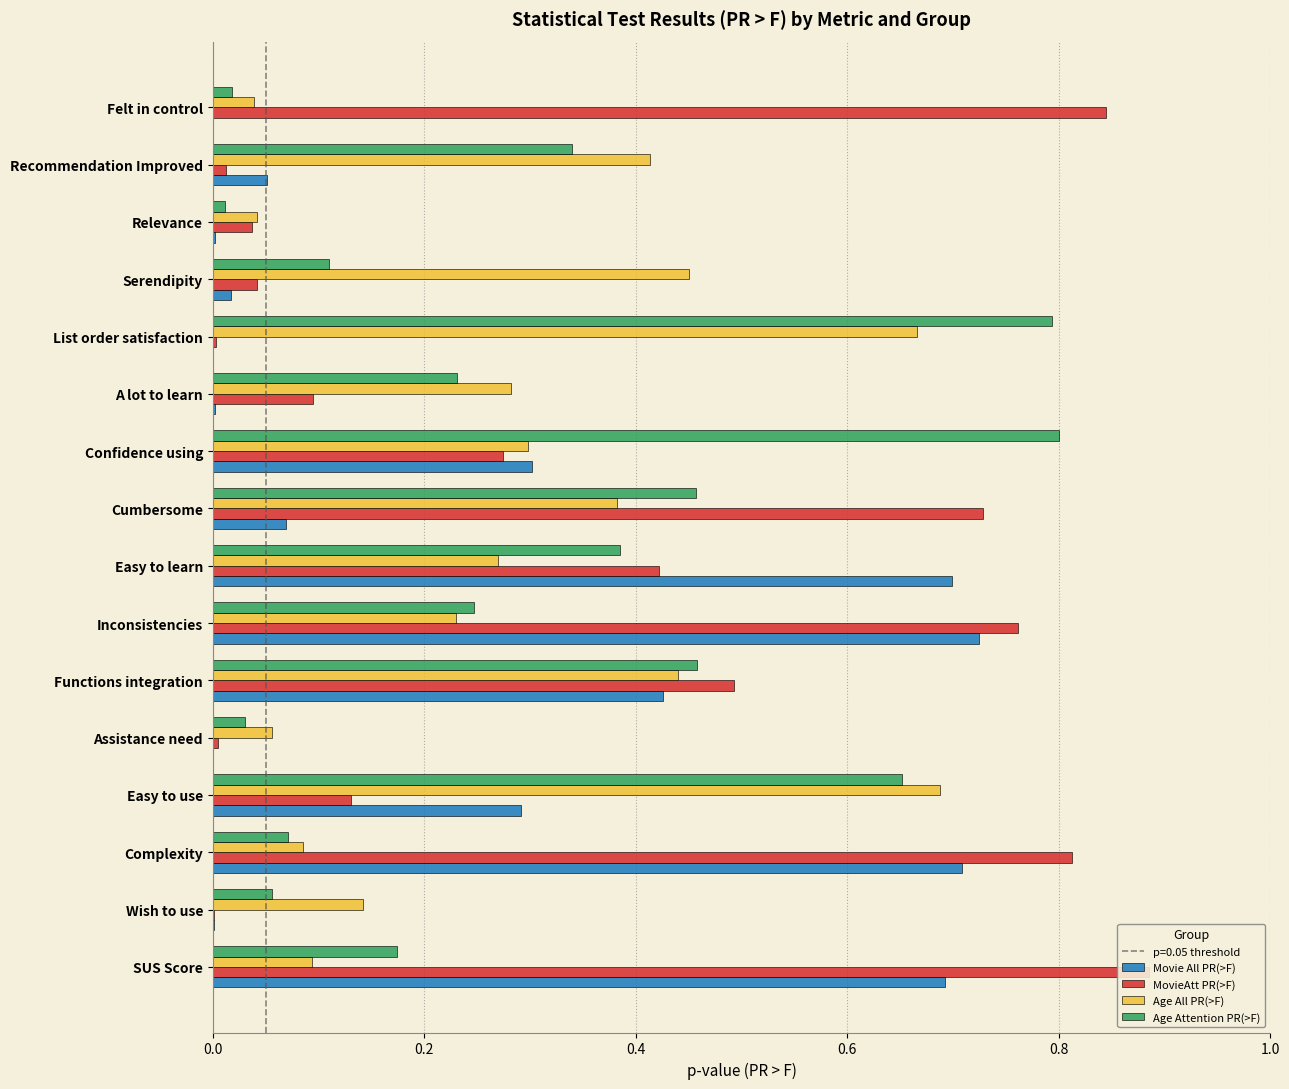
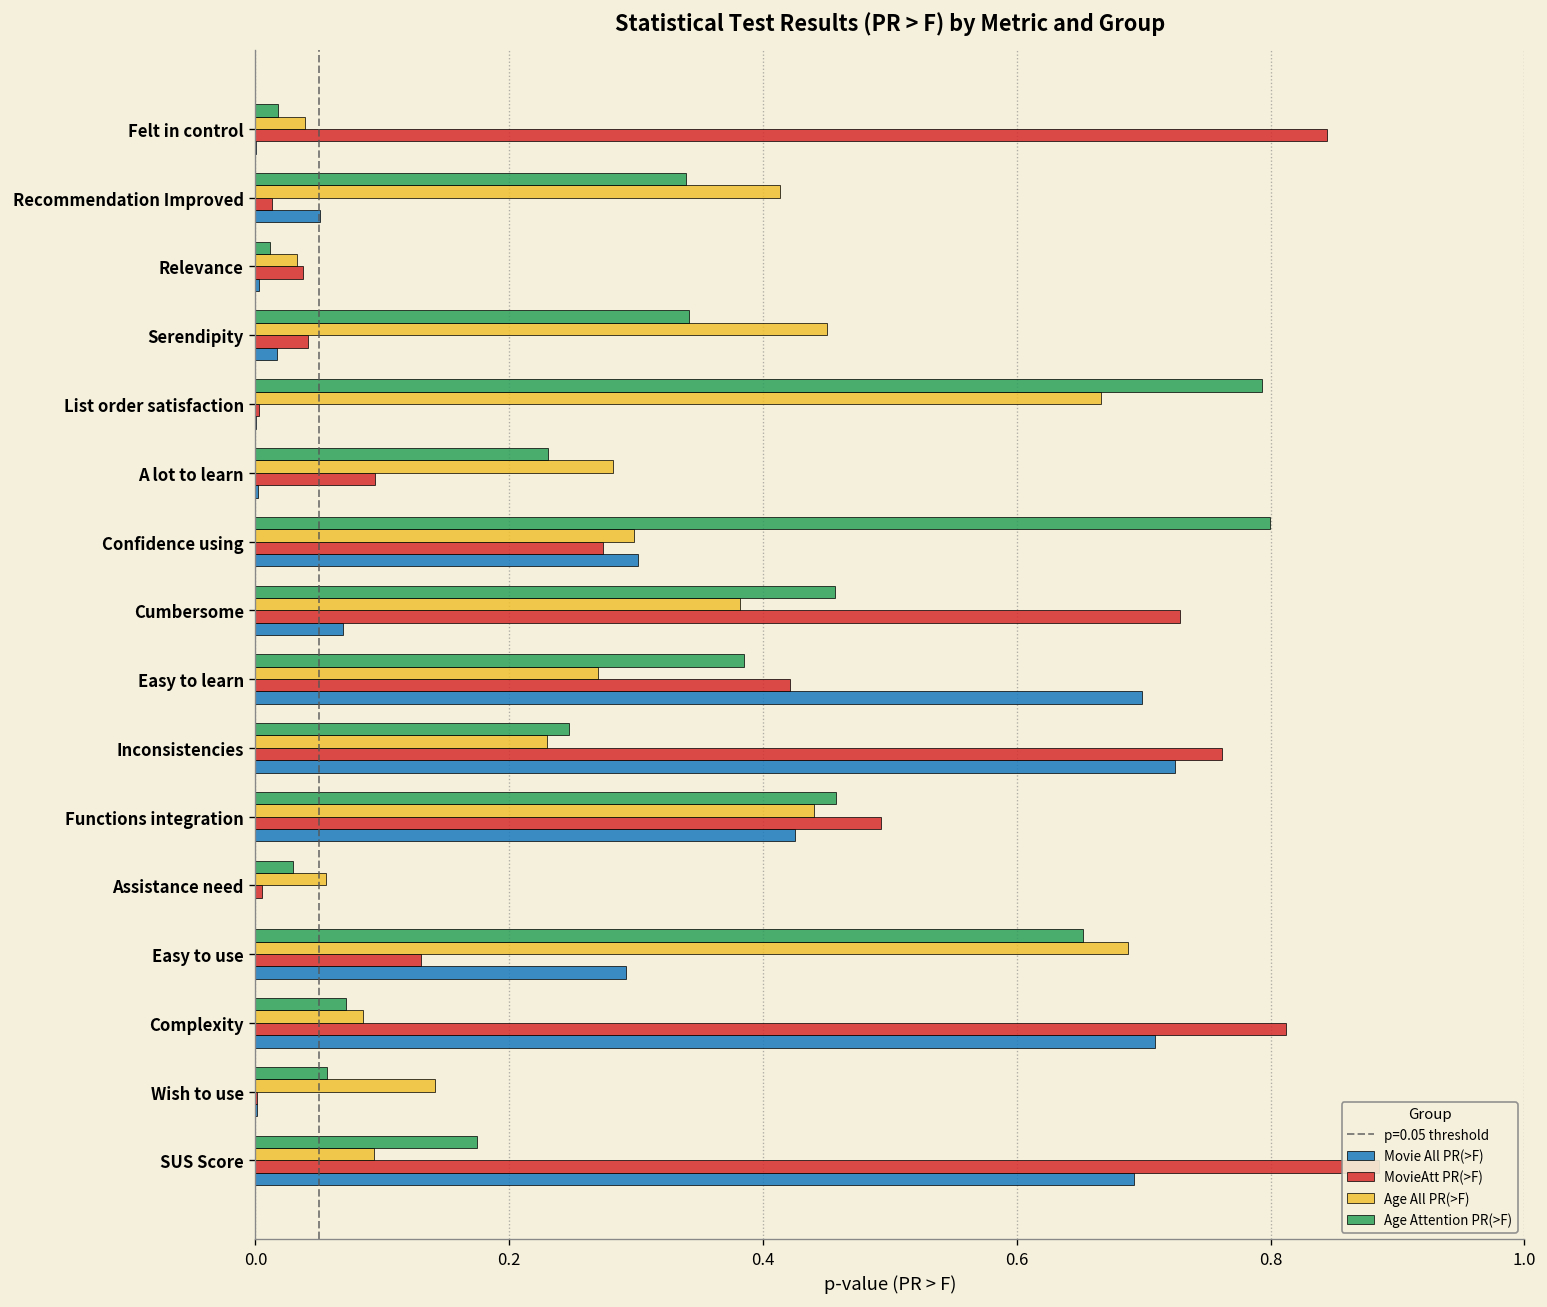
Age All PR(>F), Relevance: 0.042 -> 0.033
Age Attention PR(>F), Serendipity: 0.110 -> 0.342
